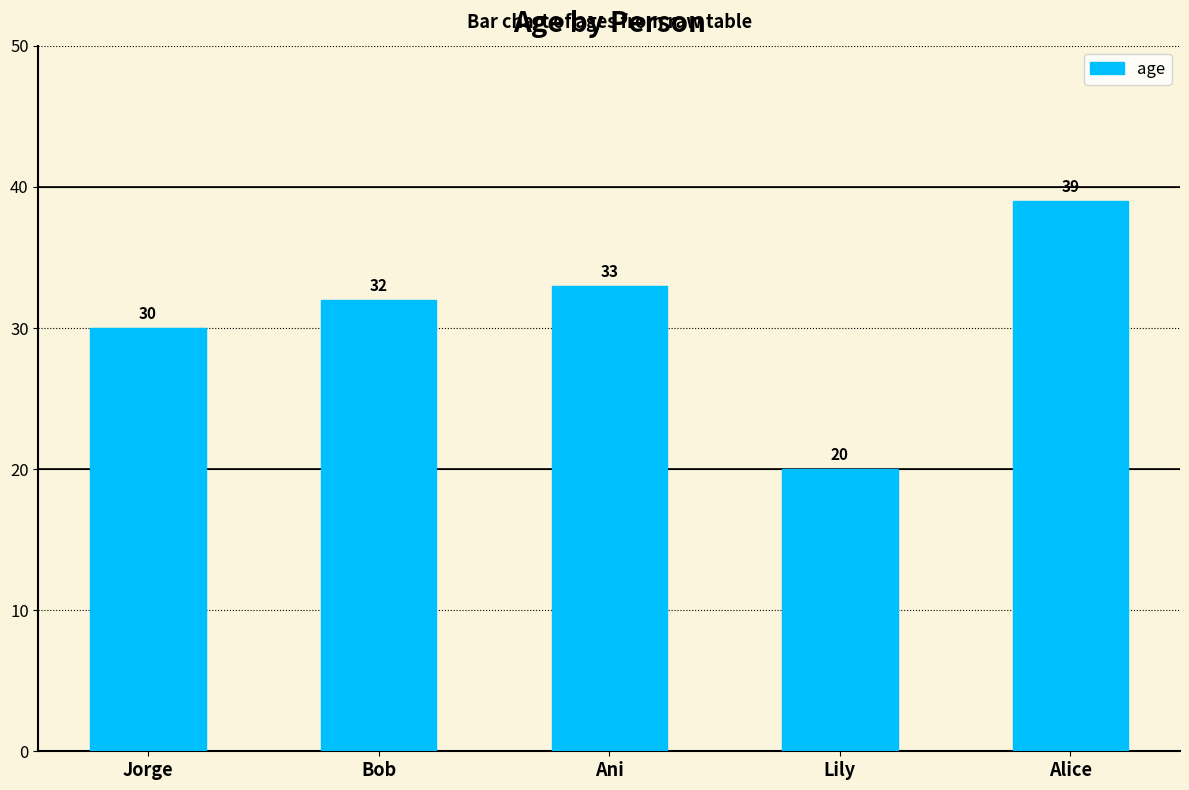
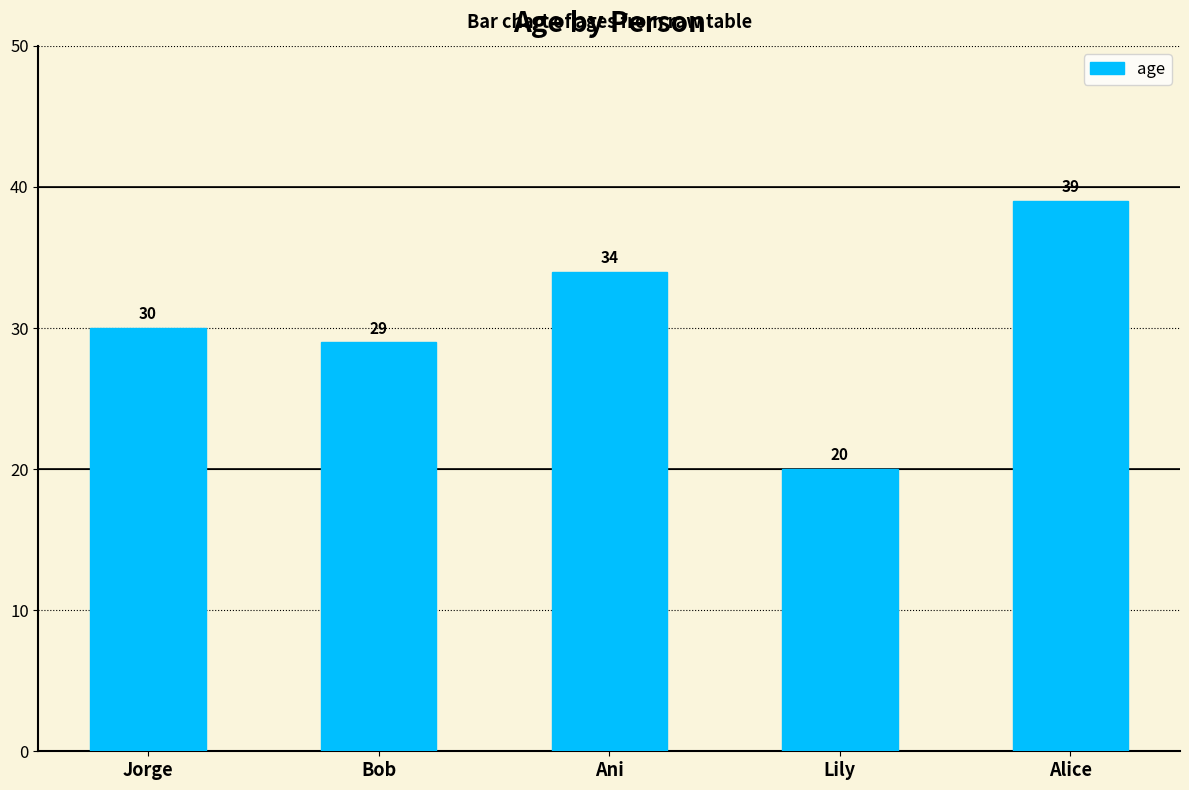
Bob: 32 -> 29
Ani: 33 -> 34
